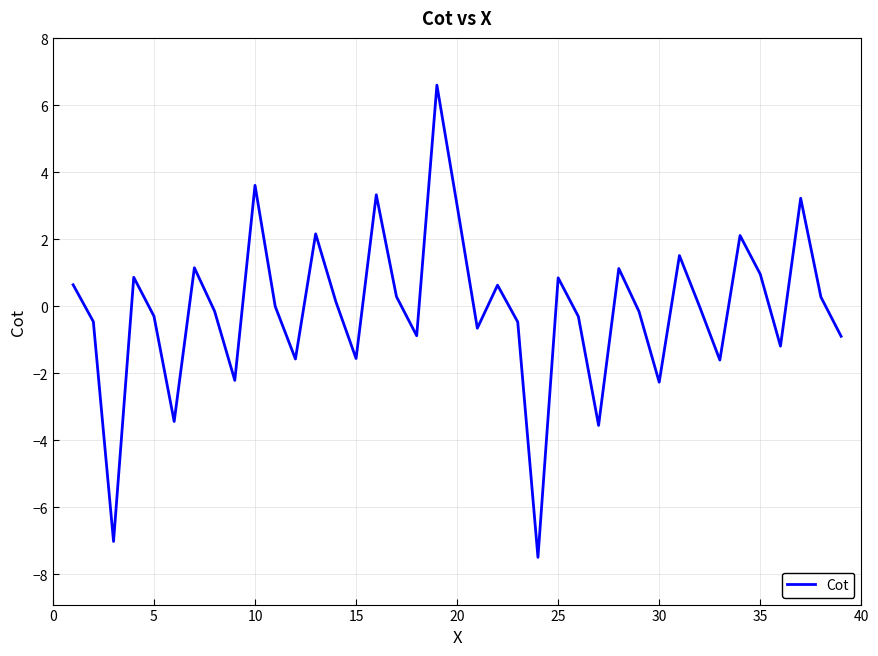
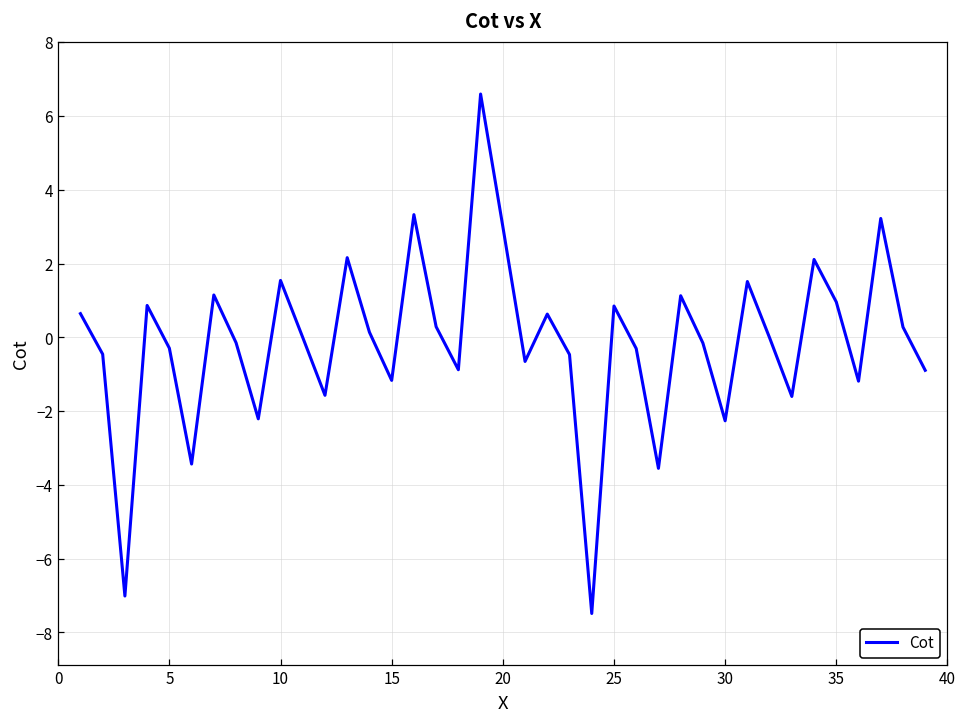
10: 3.6 -> 1.5
15: -1.6 -> -1.2
